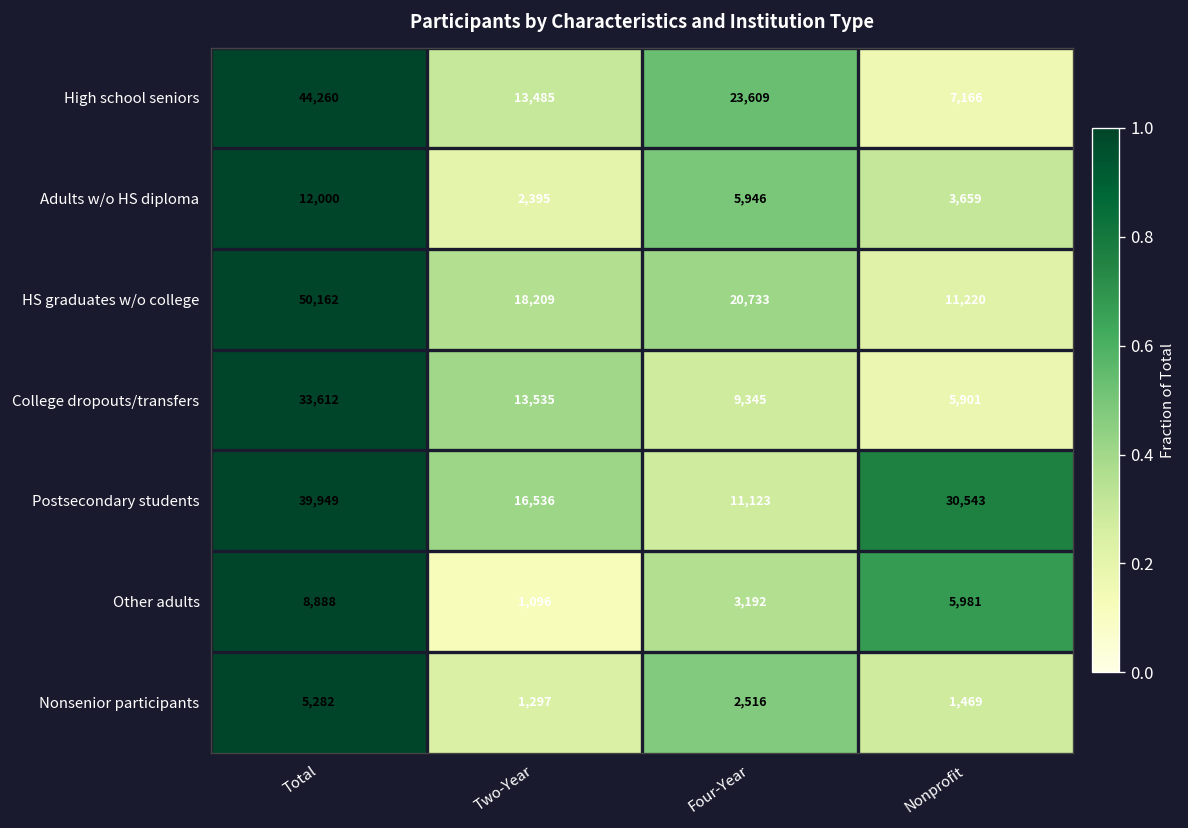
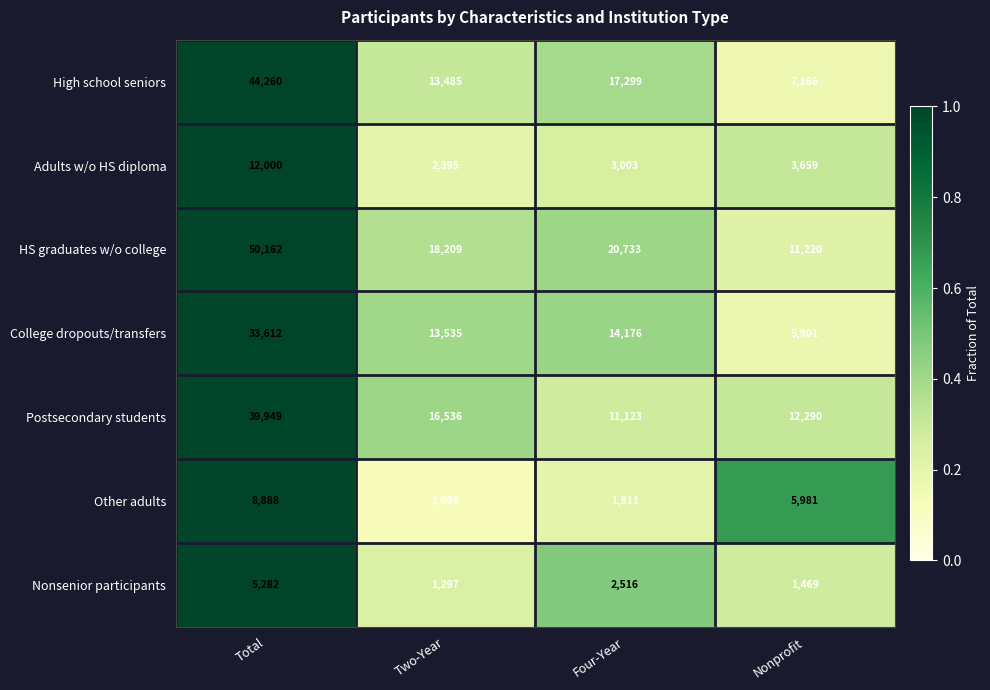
High school seniors, Four-Year: 23,609 -> 17,299
Adults w/o HS diploma, Four-Year: 5,946 -> 3,003
College dropouts/transfers, Four-Year: 9,345 -> 14,176
Postsecondary students, Nonprofit: 30,543 -> 12,290
Other adults, Four-Year: 3,192 -> 1,811
